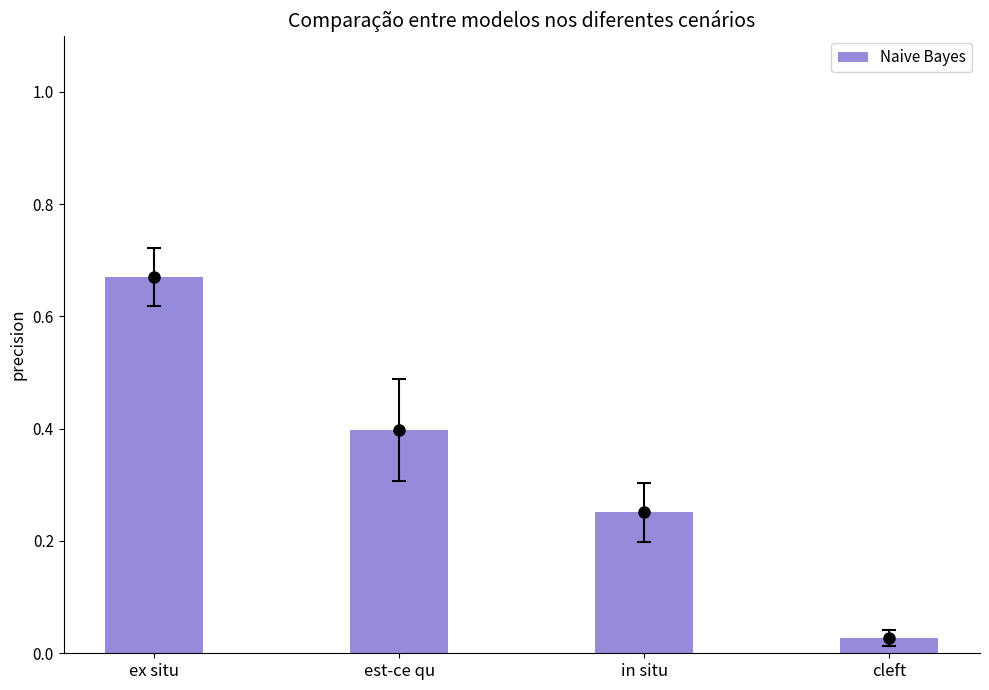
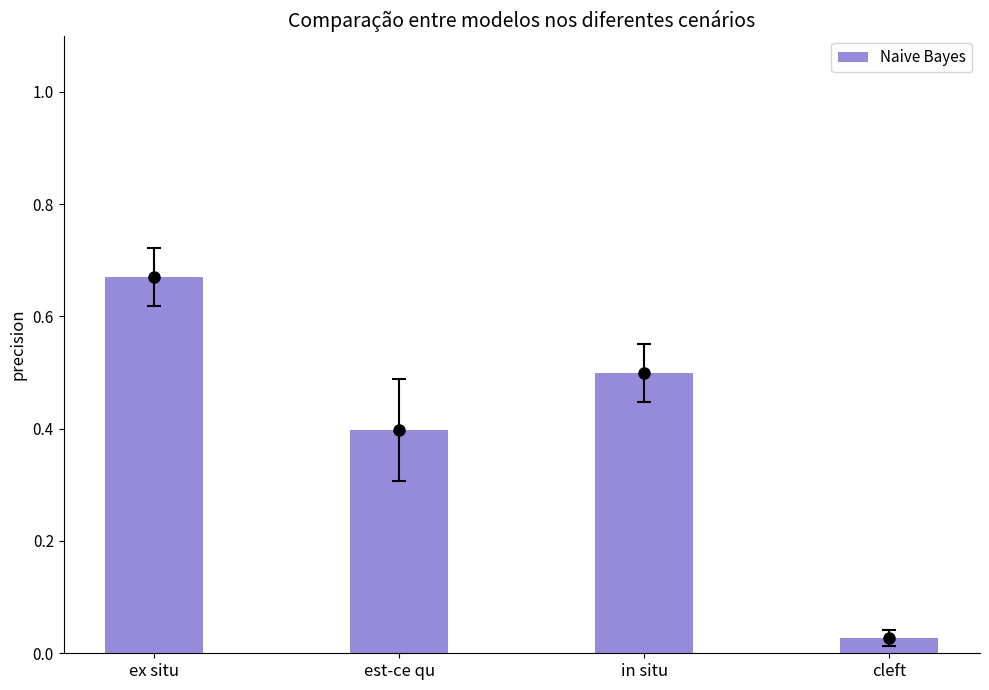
Naive Bayes, in situ: 0.25 -> 0.50
